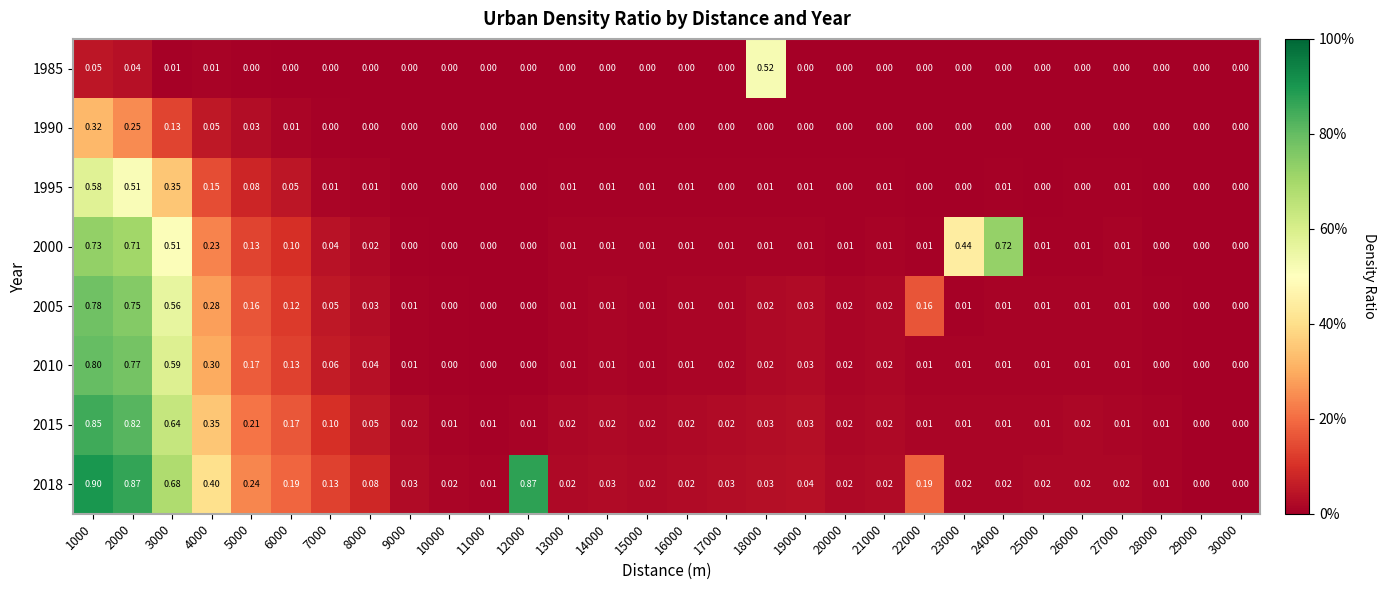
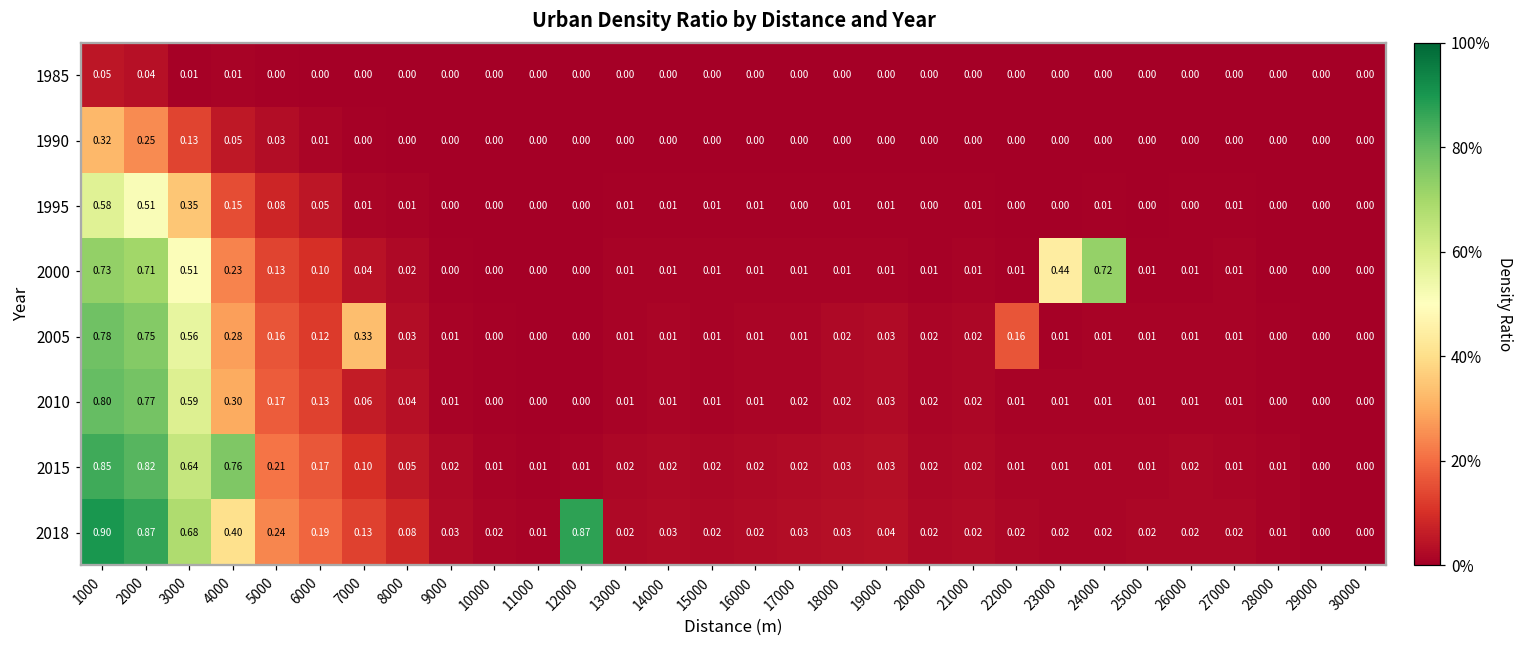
1985, 18000: 0.52 -> 0.00
2005, 7000: 0.05 -> 0.33
2015, 4000: 0.35 -> 0.76
2018, 22000: 0.19 -> 0.02
